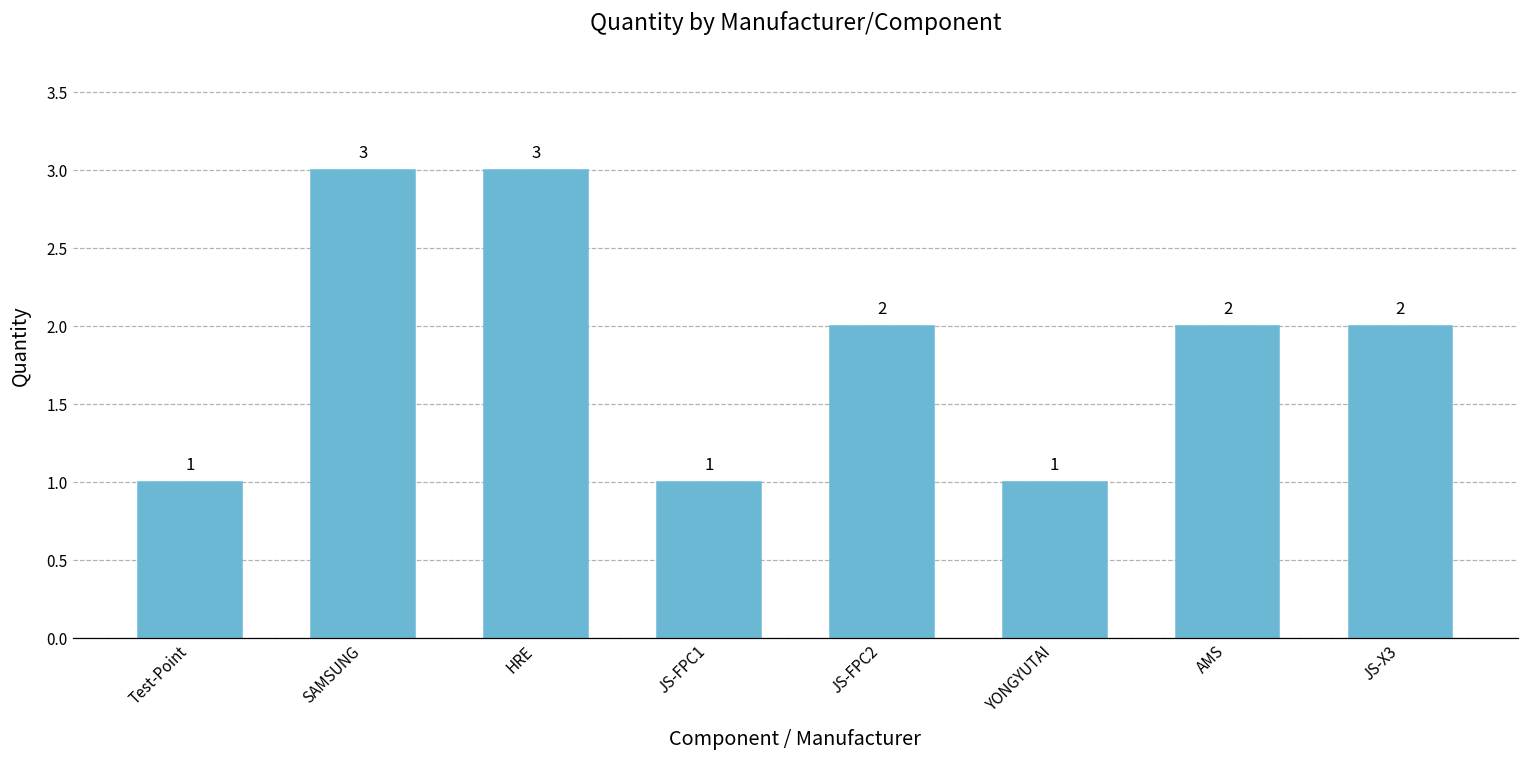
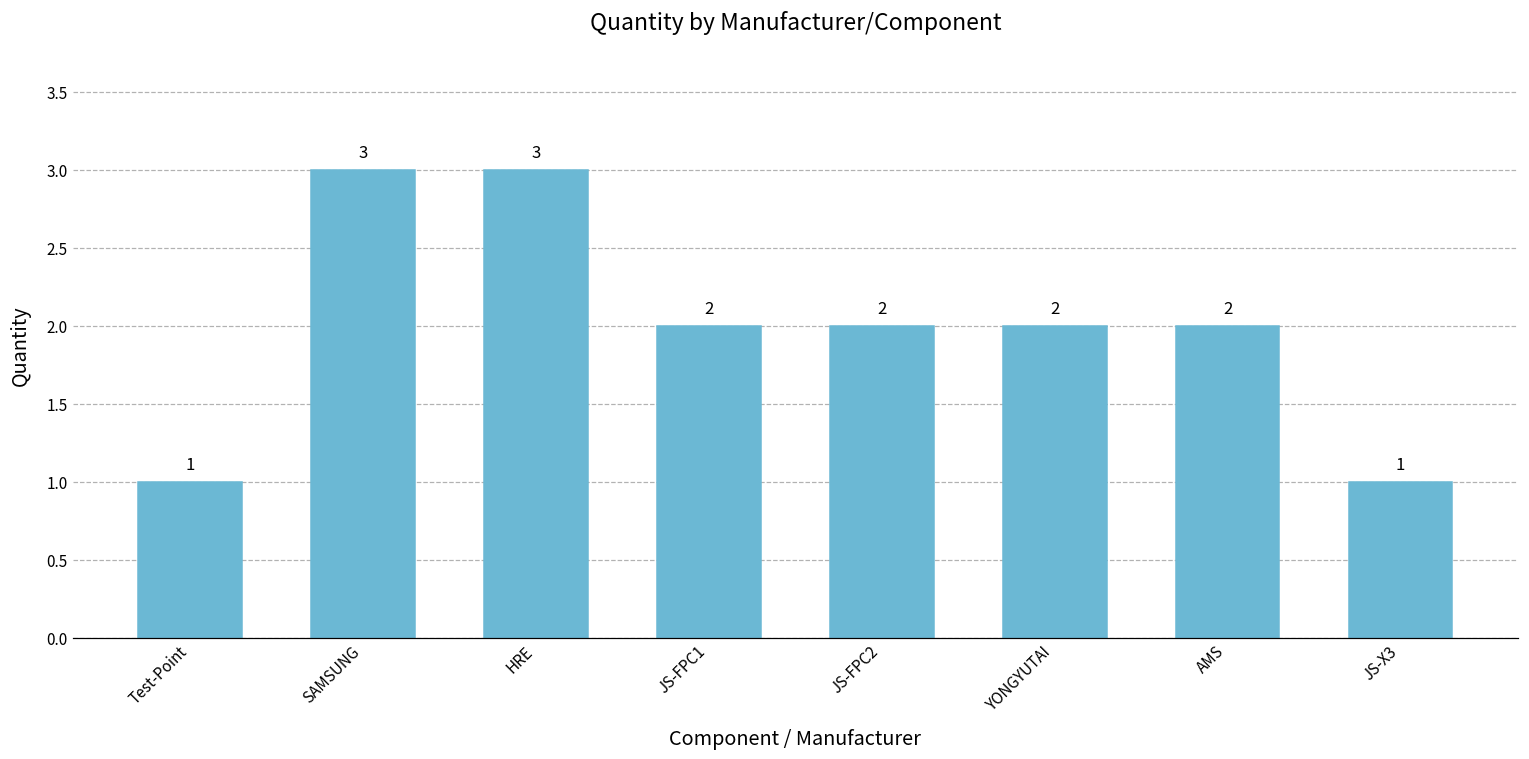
JS-FPC1: 1 -> 2
YONGYUTAI: 1 -> 2
JS-X3: 2 -> 1
